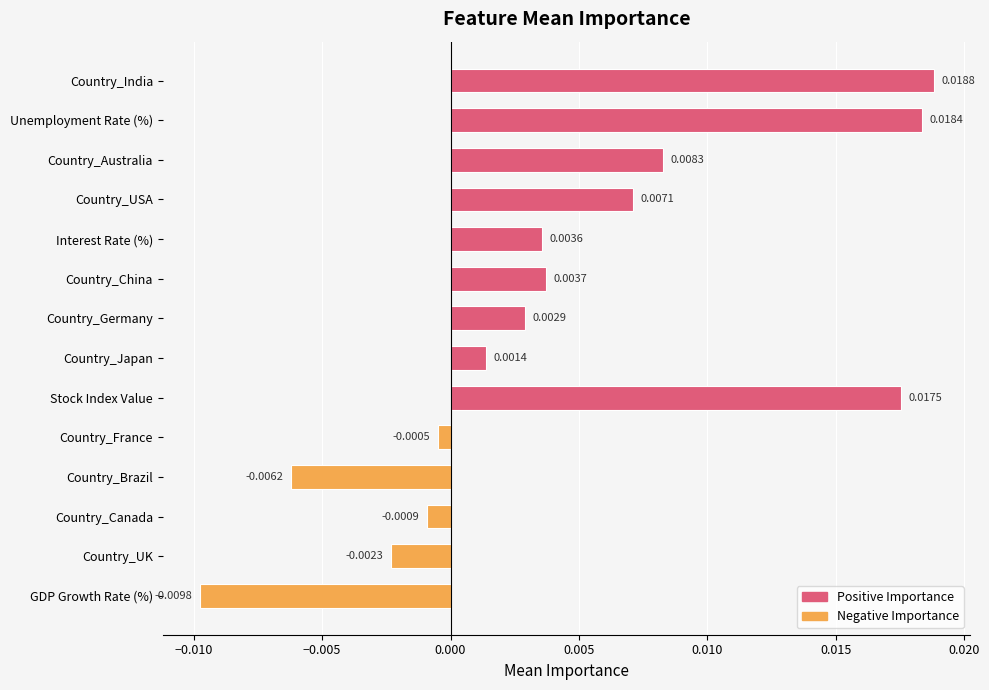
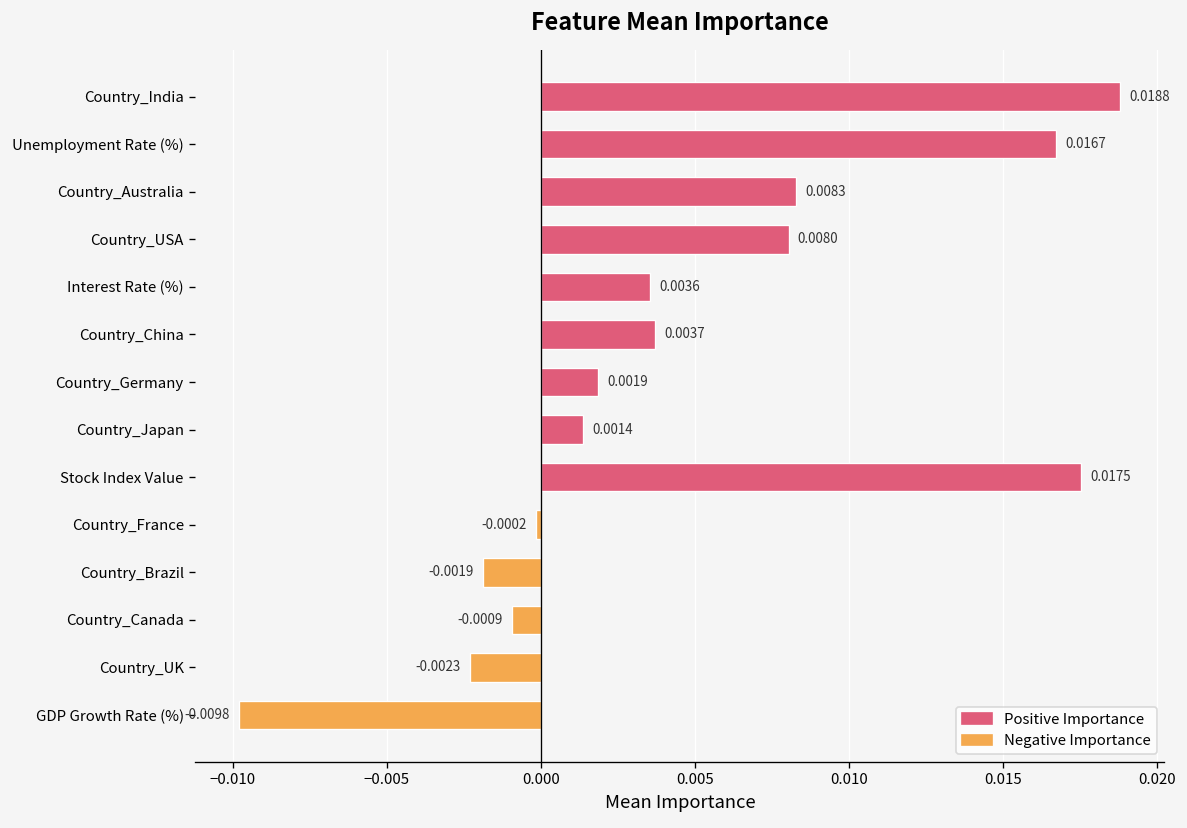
Unemployment Rate (%): 0.0184 -> 0.0167
Country_USA: 0.0071 -> 0.0080
Country_Germany: 0.0029 -> 0.0019
Country_France: -0.0005 -> -0.0002
Country_Brazil: -0.0062 -> -0.0019
